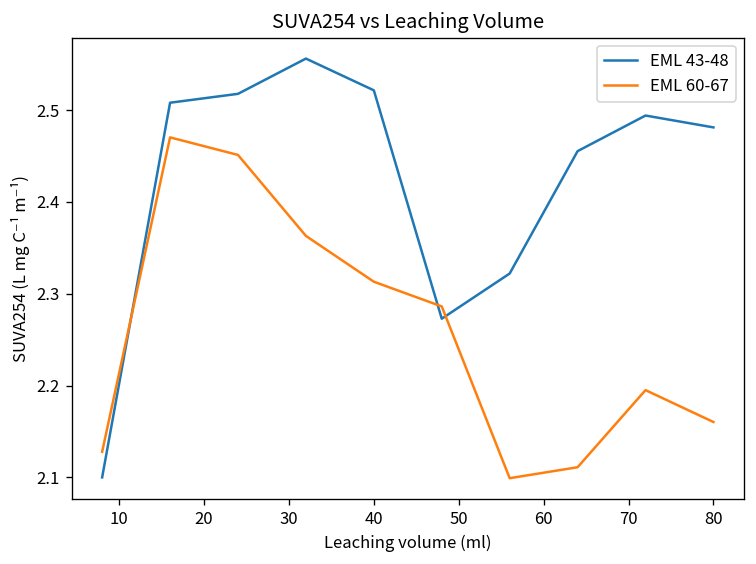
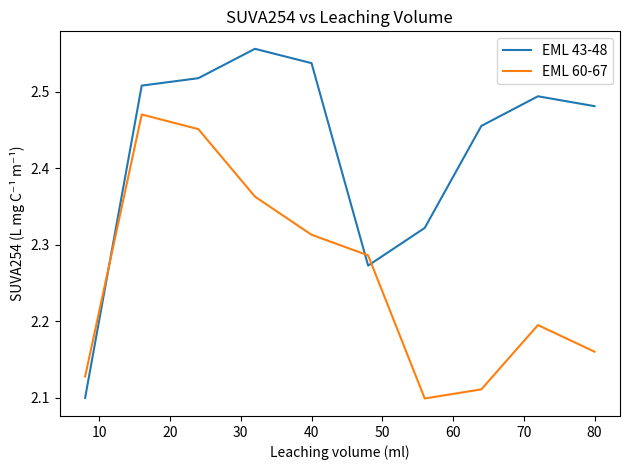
EML 43-48, 40: 2.52 -> 2.54
